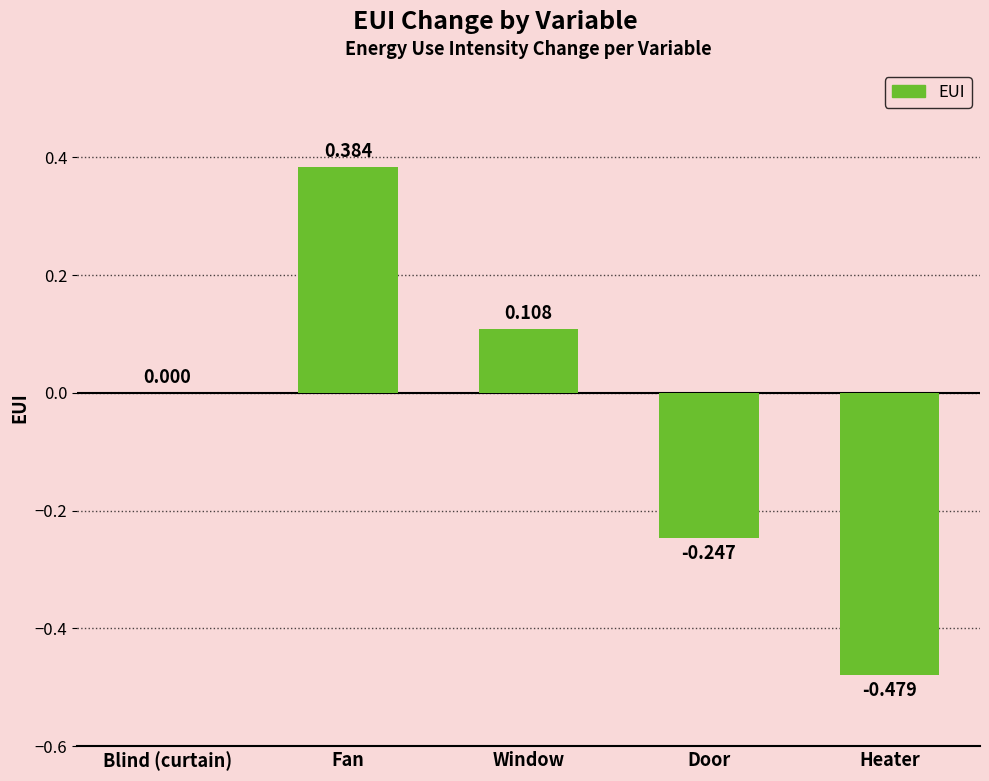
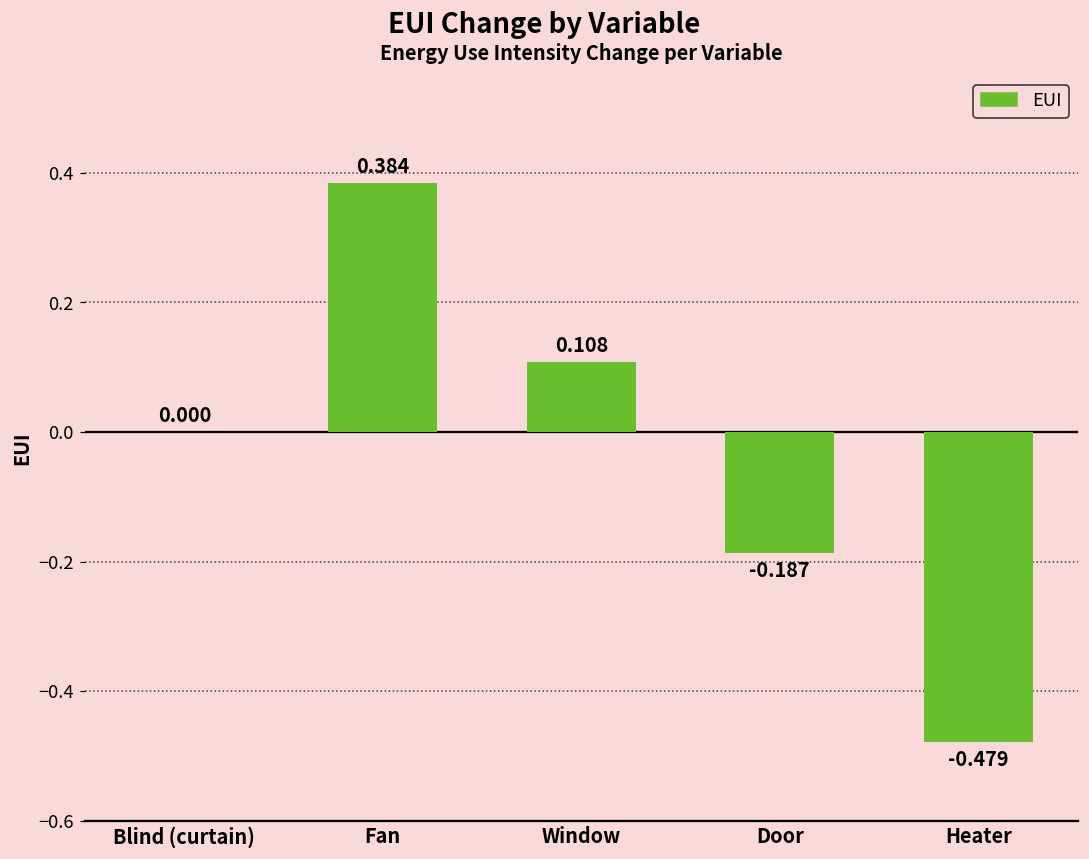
Door: -0.247 -> -0.187
